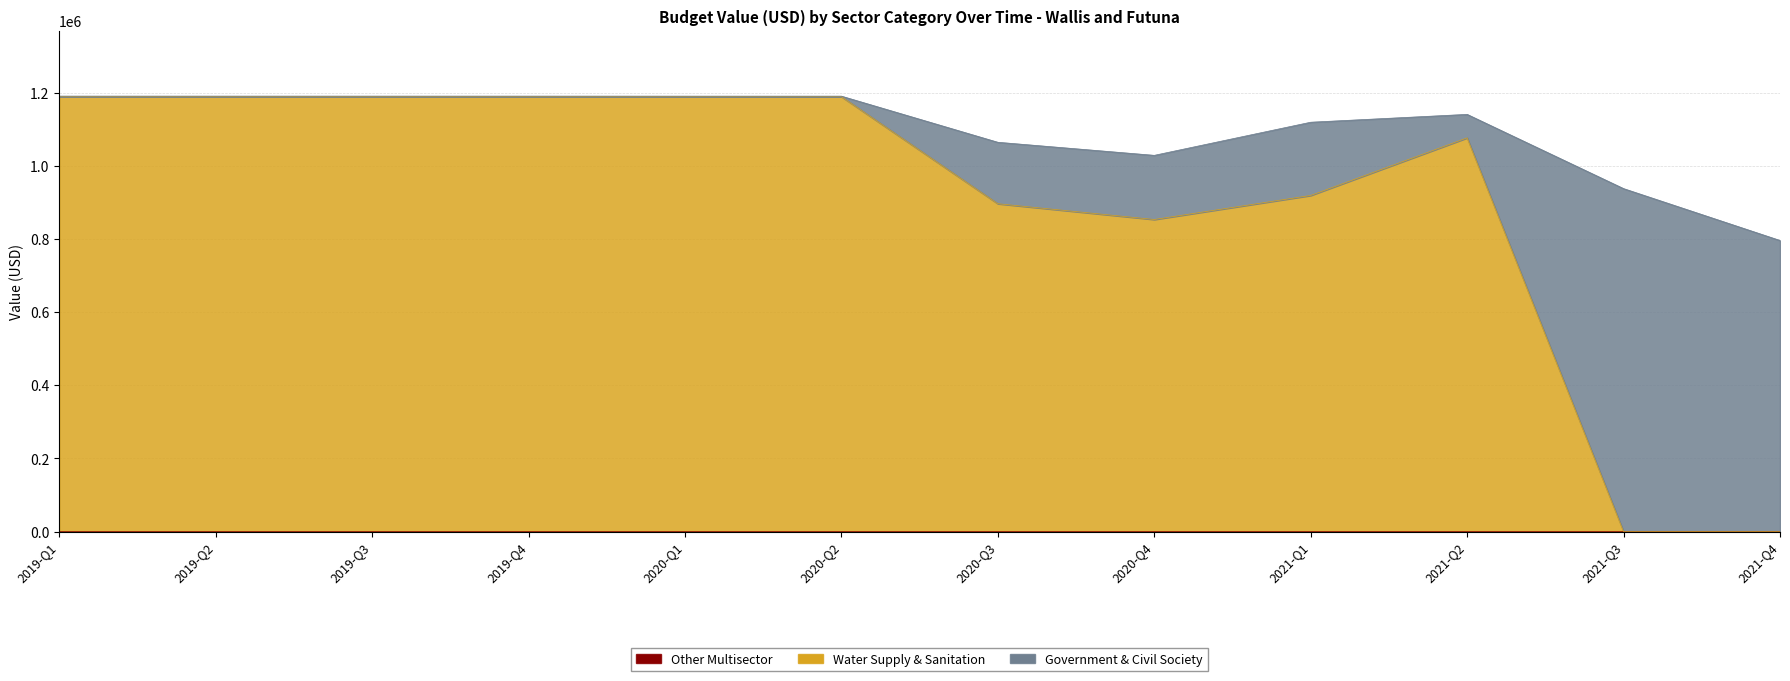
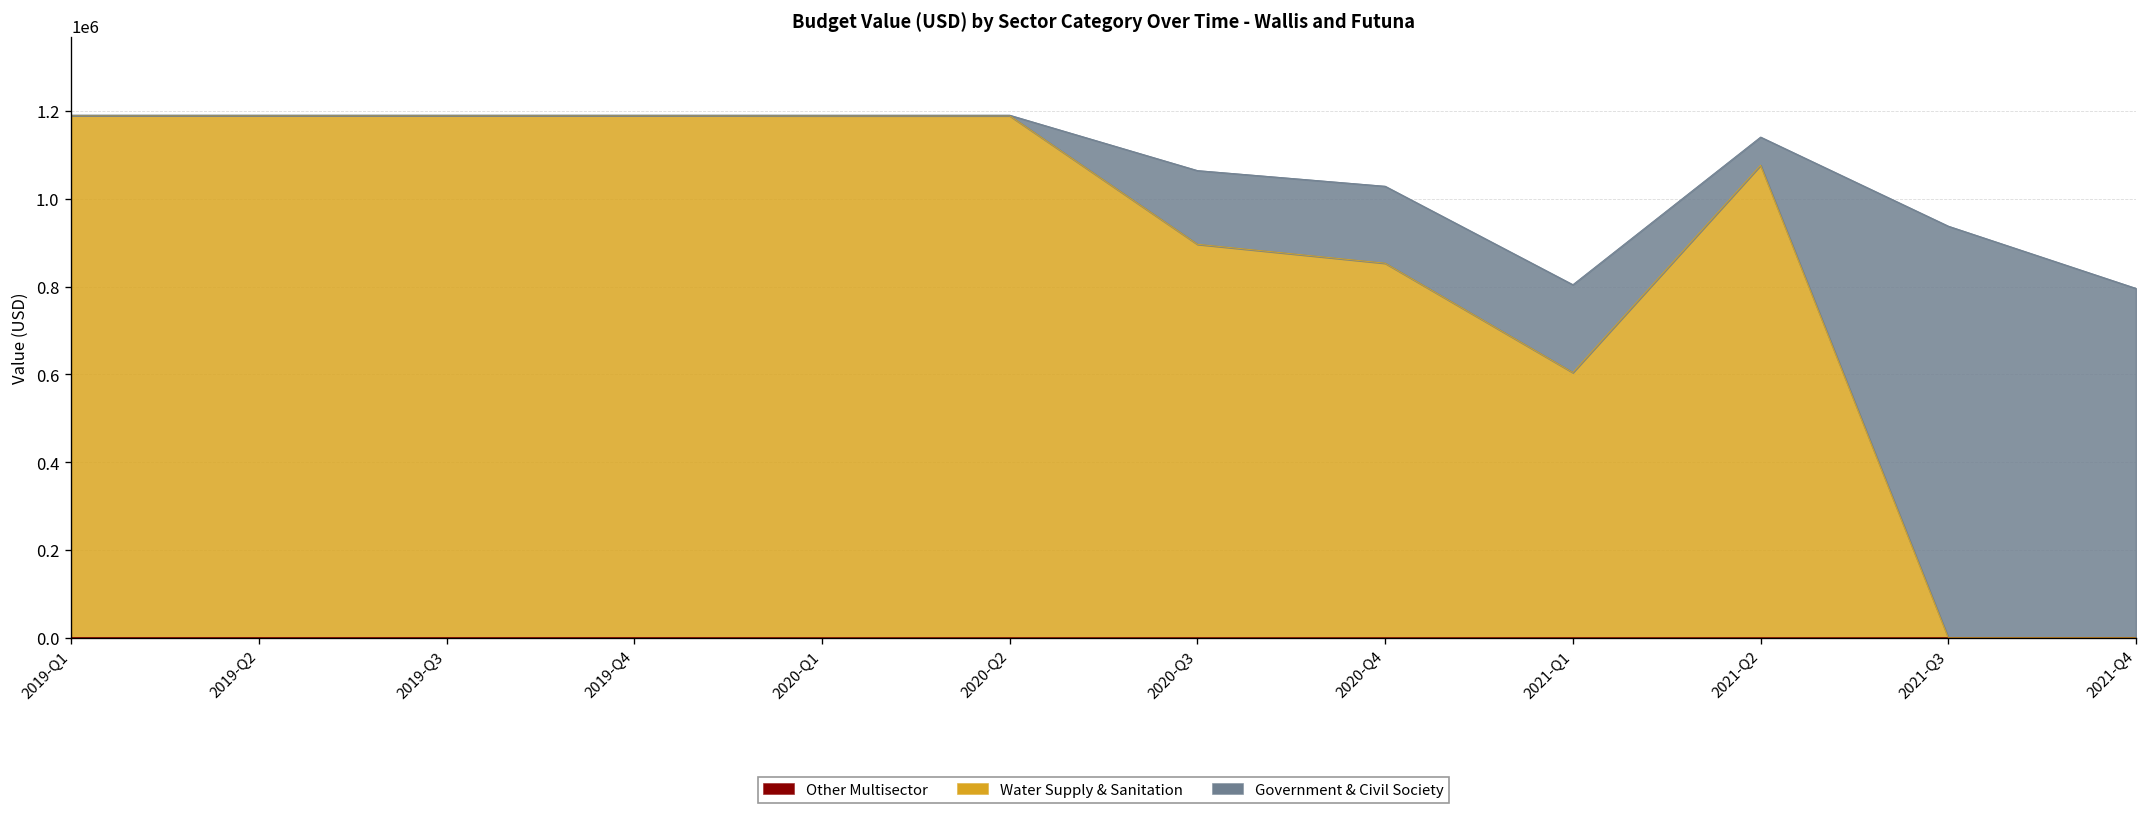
Water Supply & Sanitation, 2021-Q1: 920000 -> 600000
